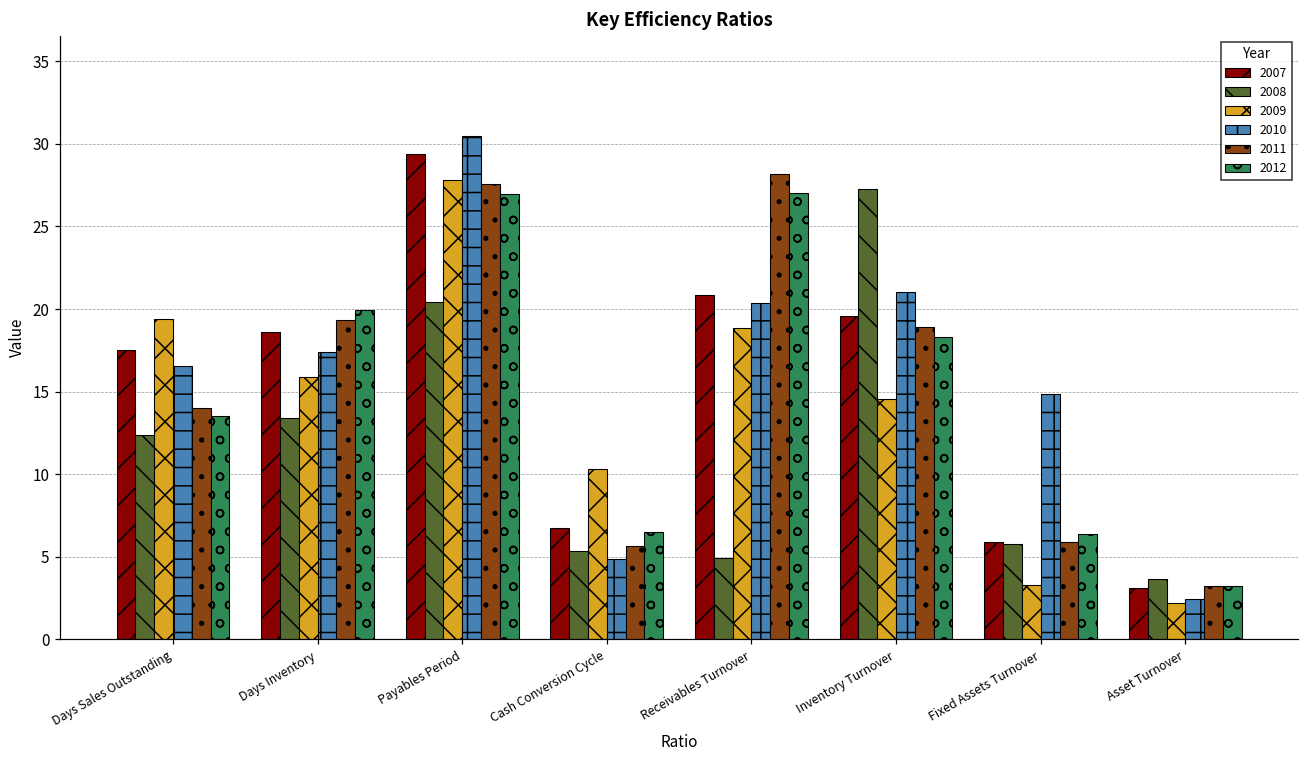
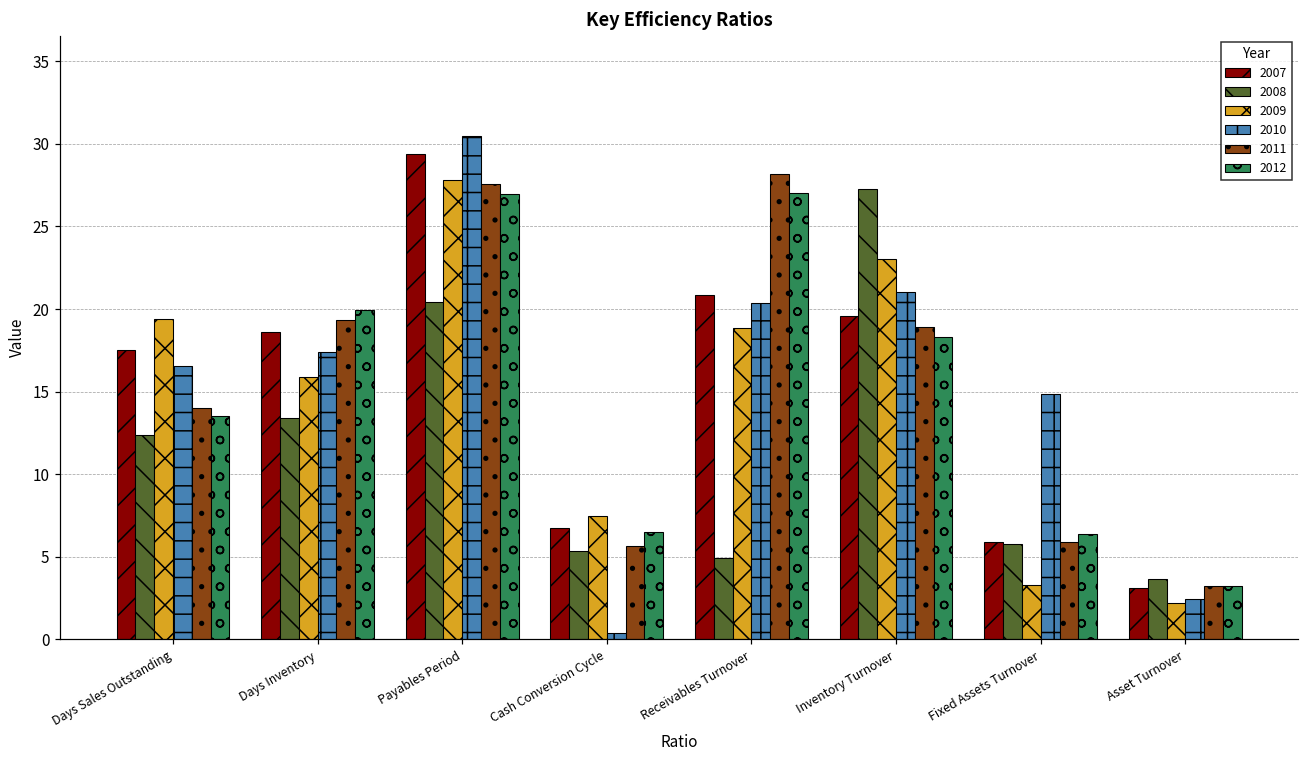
2009, Cash Conversion Cycle: 10.3 -> 7.5
2010, Cash Conversion Cycle: 4.9 -> 0.4
2009, Inventory Turnover: 14.6 -> 23.0
